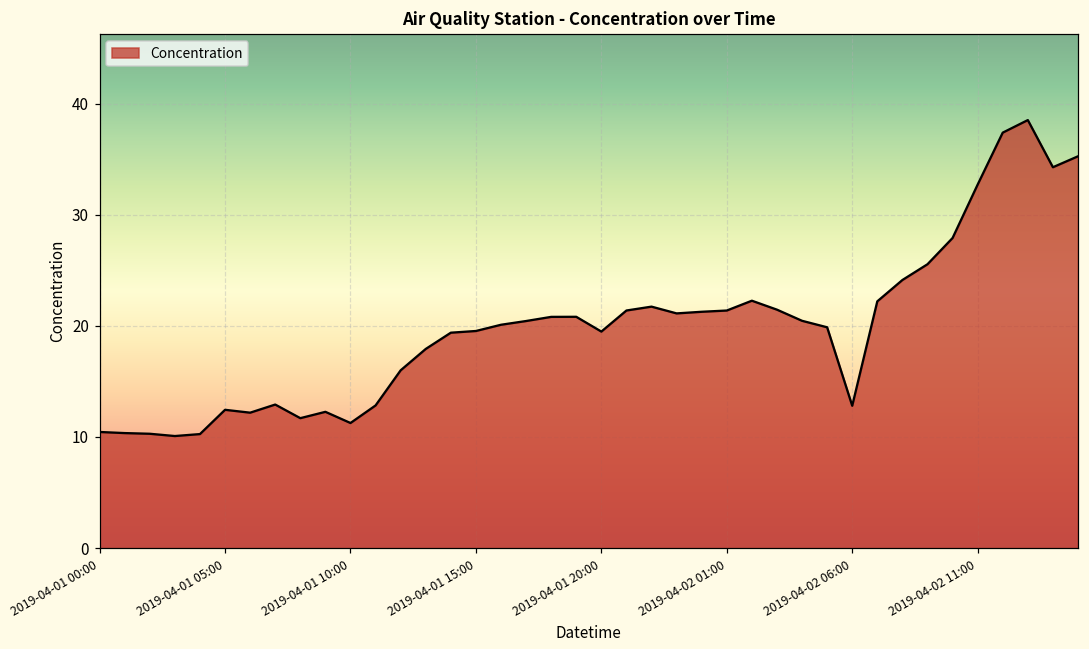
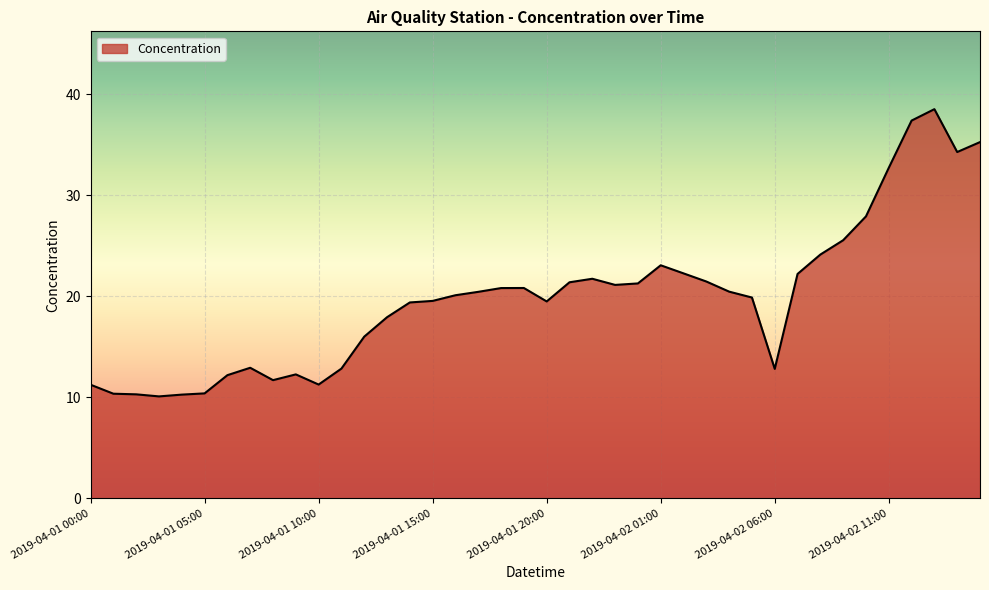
2019-04-01 00:00: 10.5 -> 11.2
2019-04-01 05:00: 12.4 -> 10.4
2019-04-02 01:00: 21.4 -> 23.1
